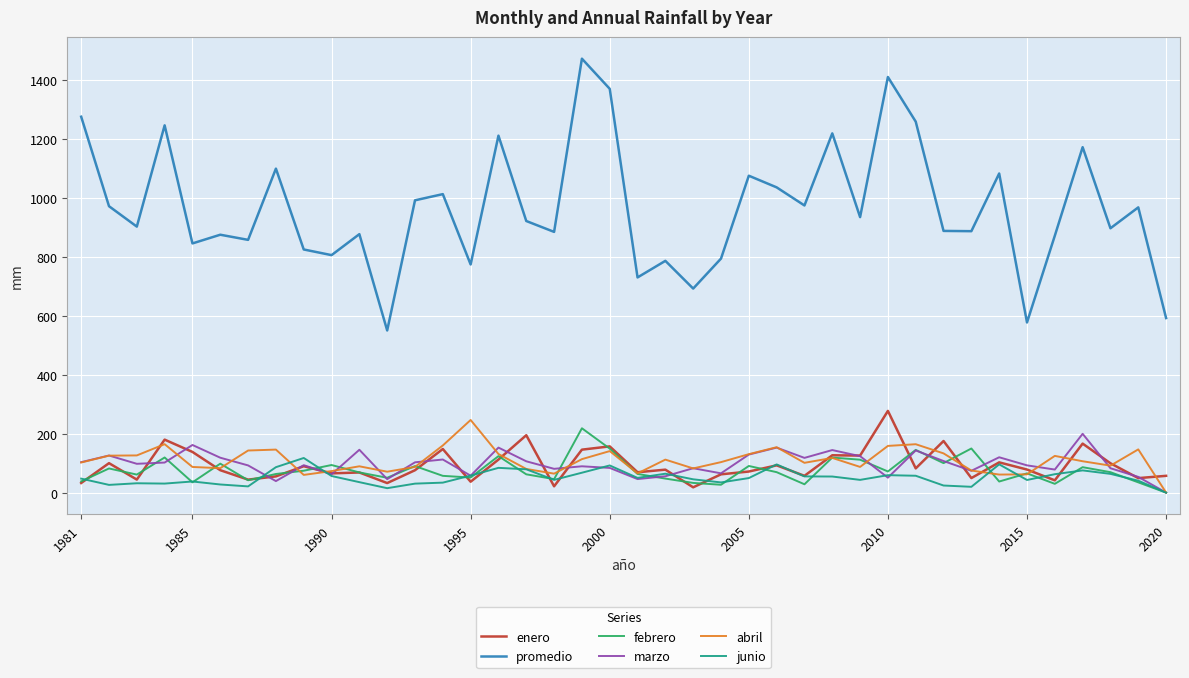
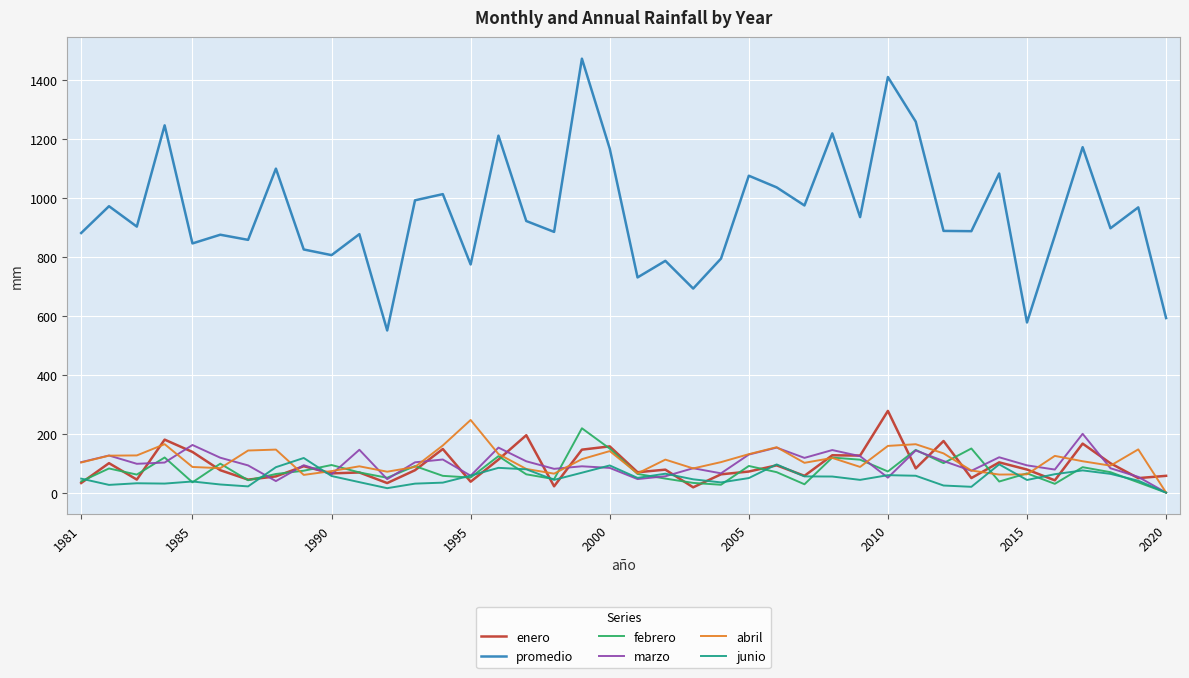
promedio, 1981: 1270 -> 880
promedio, 2000: 1370 -> 1170
